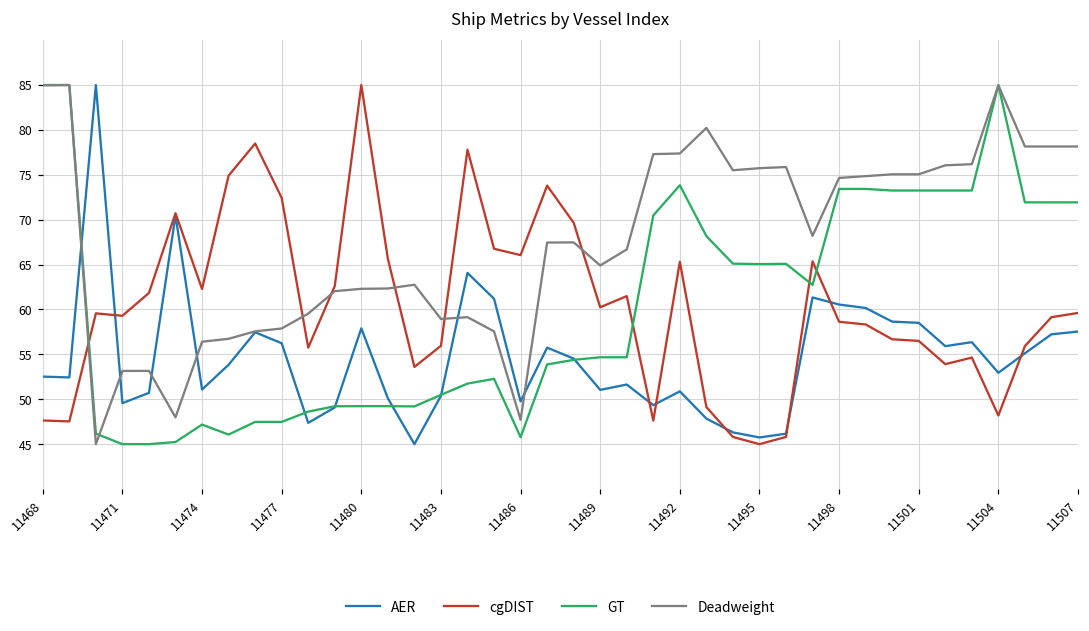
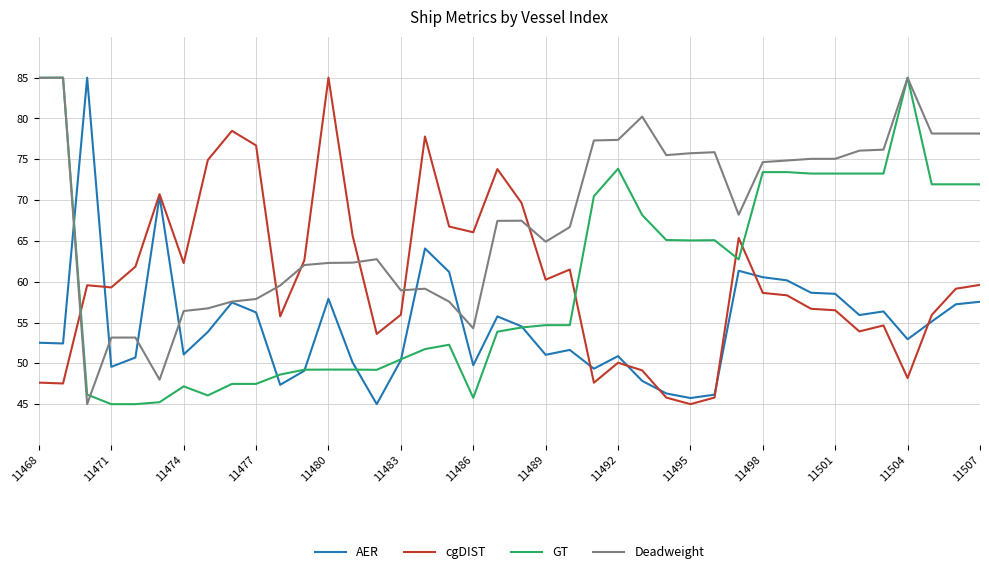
cgDIST, 11477: 72 -> 77
Deadweight, 11486: 48 -> 54
cgDIST, 11492: 65 -> 50
